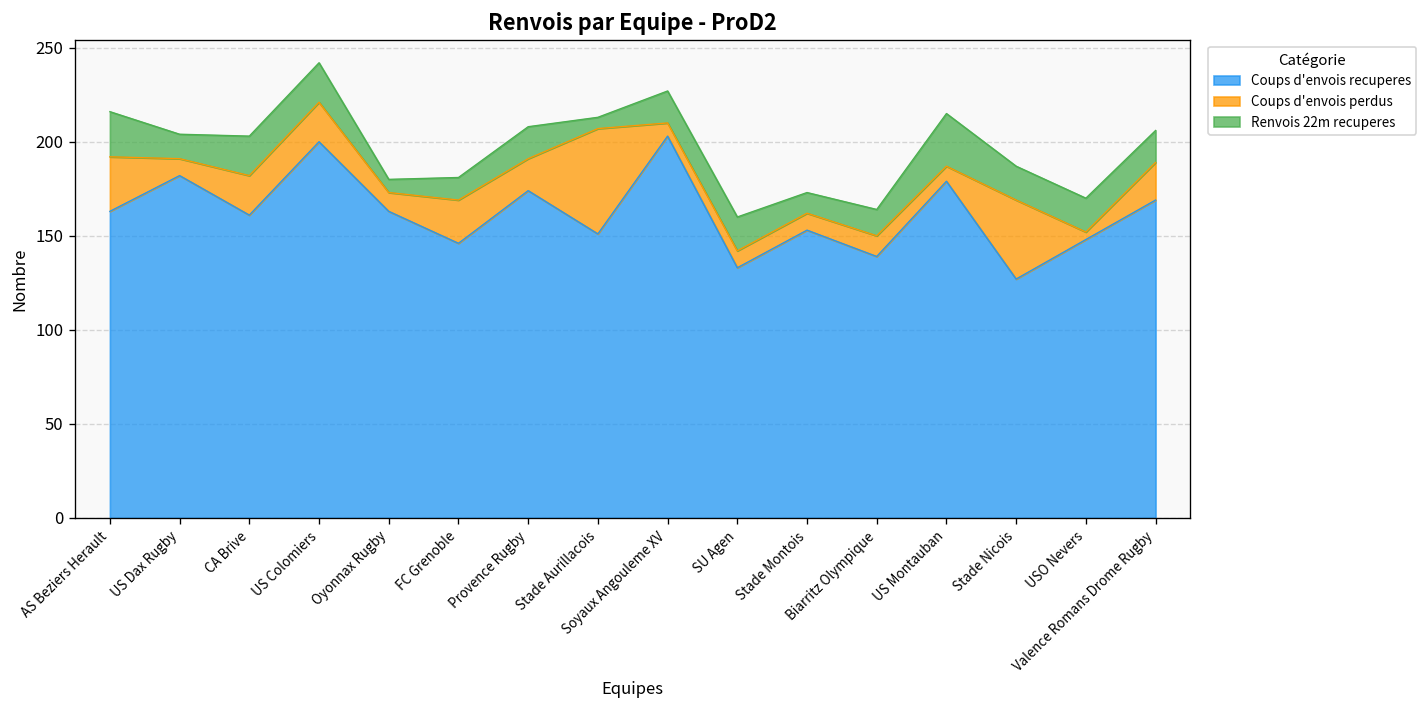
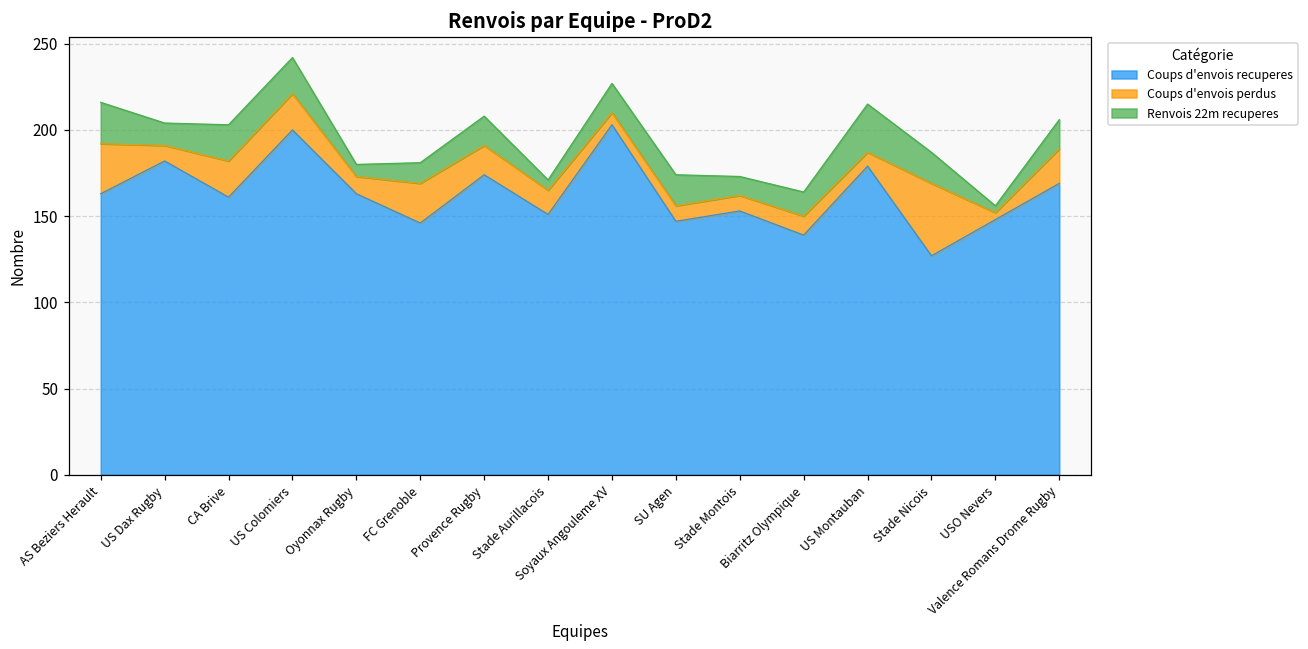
Coups d'envois perdus, Stade Aurillacois: 56 -> 14
Coups d'envois recuperes, SU Agen: 133 -> 147
Renvois 22m recuperes, USO Nevers: 18 -> 4
